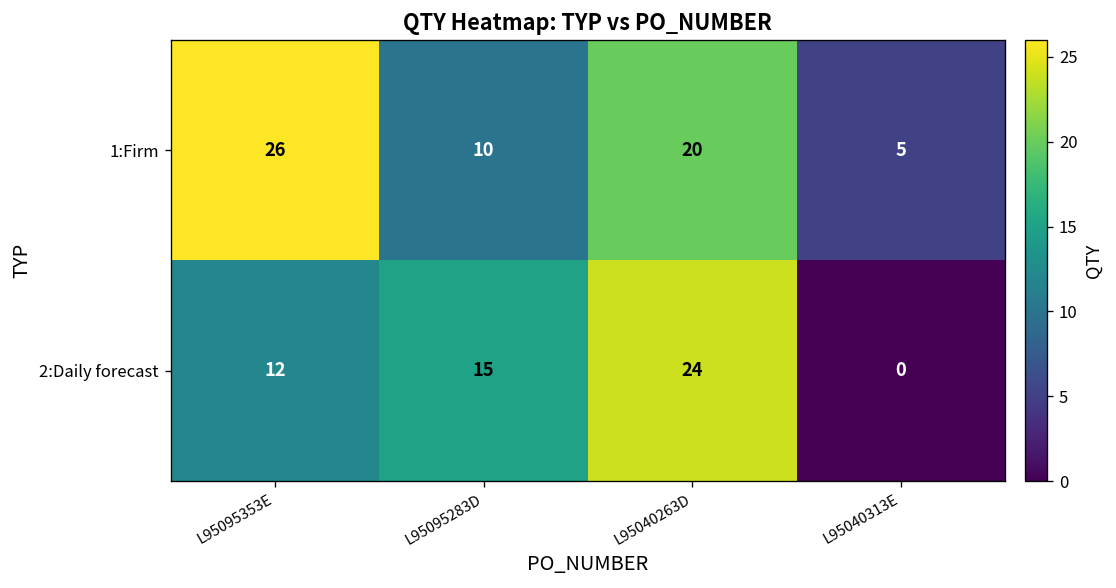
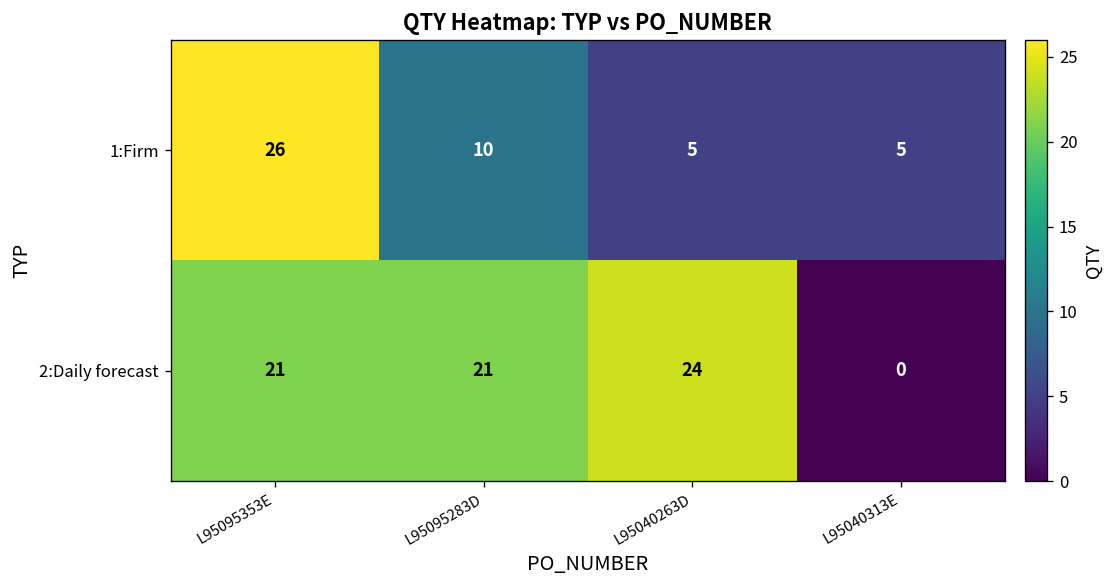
1:Firm, L95040263D: 20 -> 5
2:Daily forecast, L95095353E: 12 -> 21
2:Daily forecast, L95095283D: 15 -> 21
